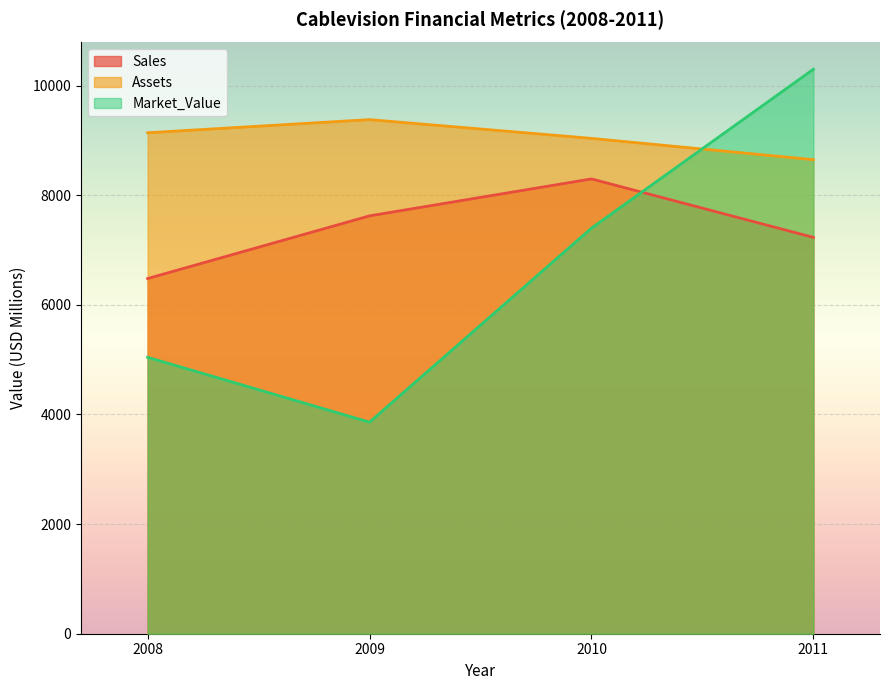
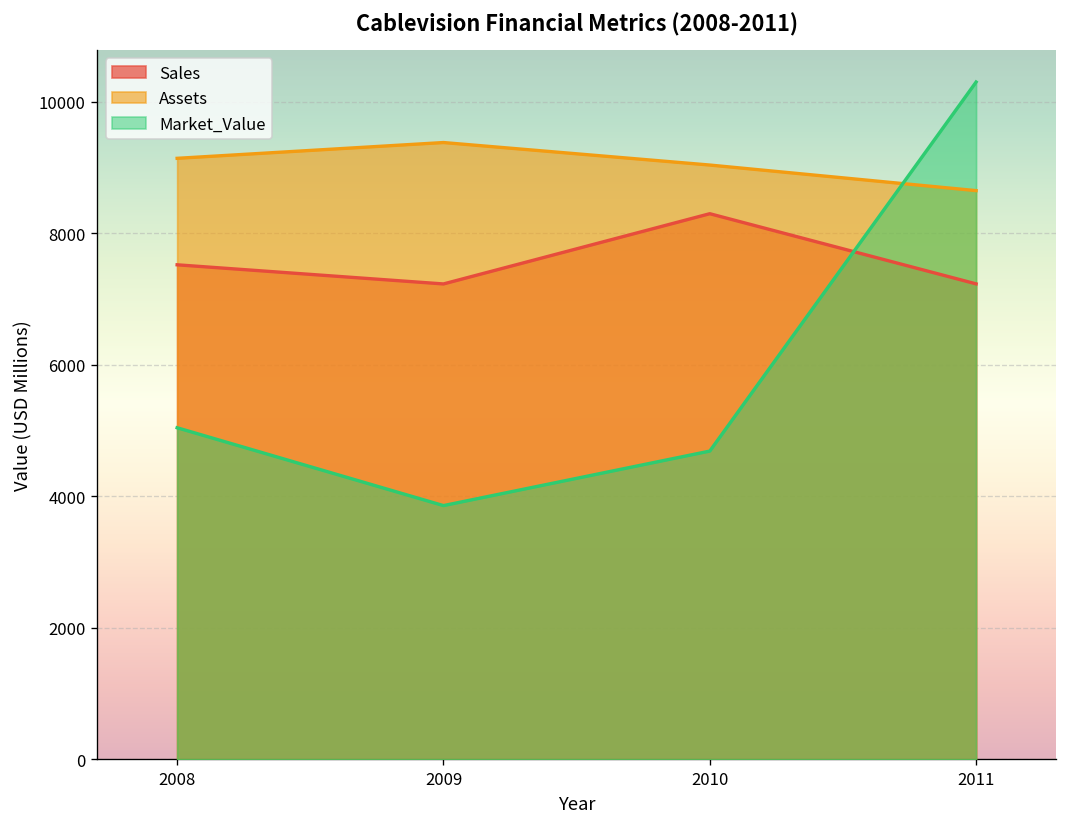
Sales, 2008: 6500 -> 7500
Sales, 2009: 7600 -> 7200
Market_Value, 2010: 7400 -> 4700
